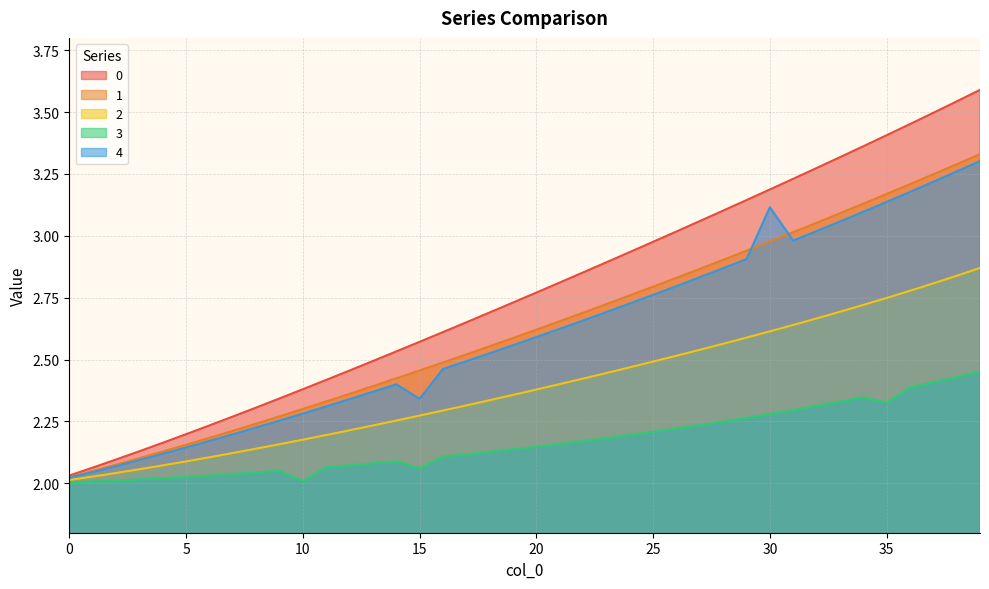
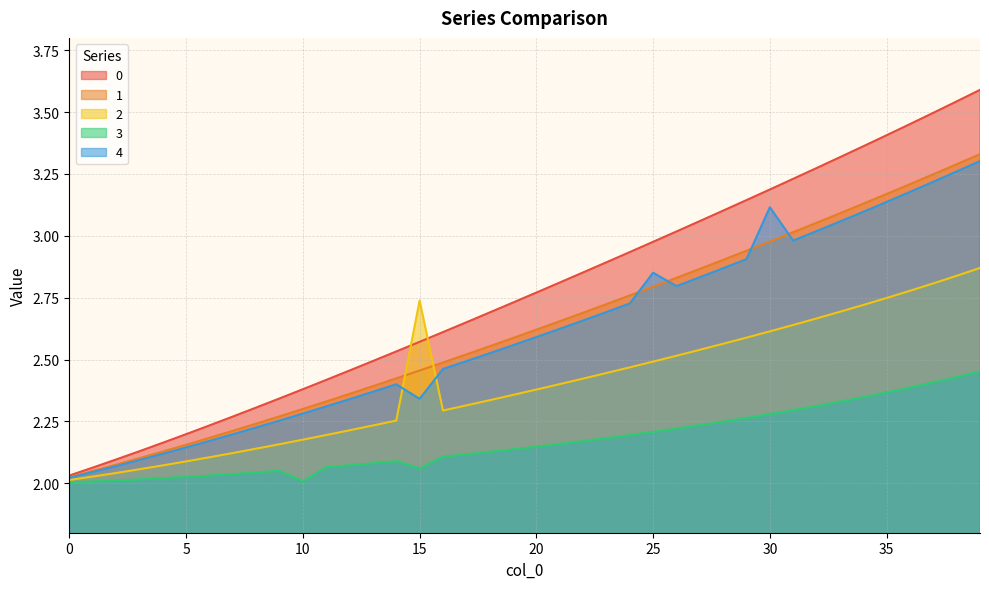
2, 15: 2.27 -> 2.74
4, 25: 2.76 -> 2.85
3, 35: 2.32 -> 2.37
